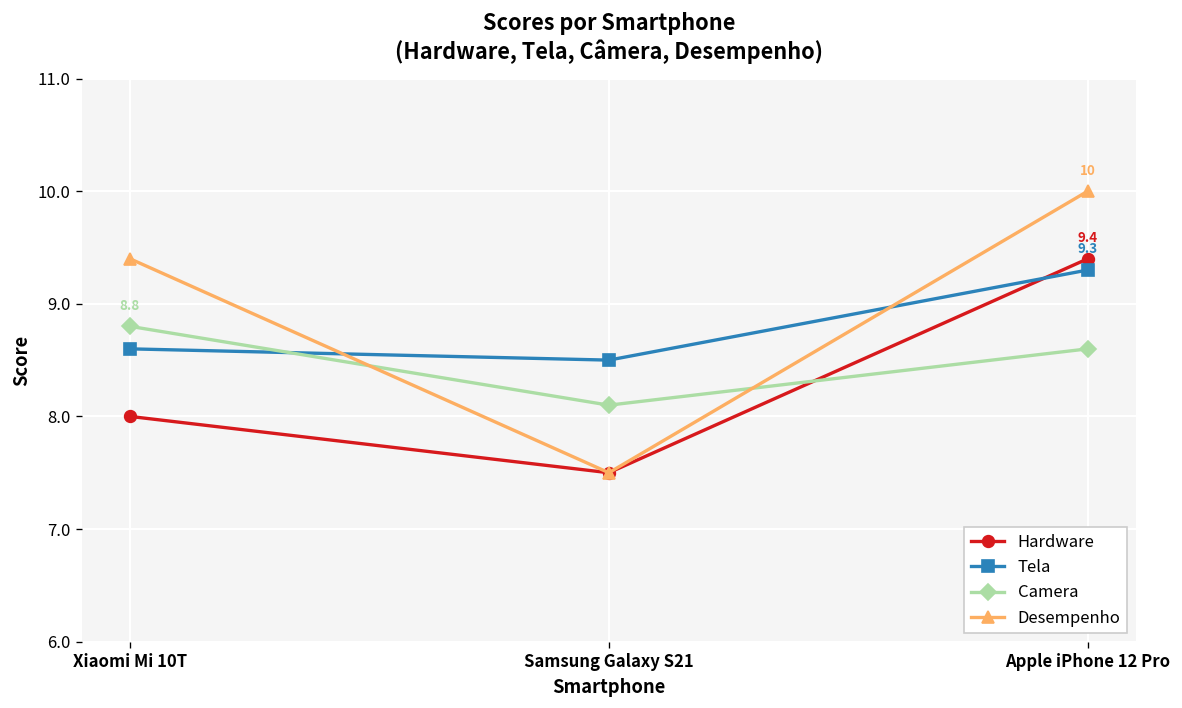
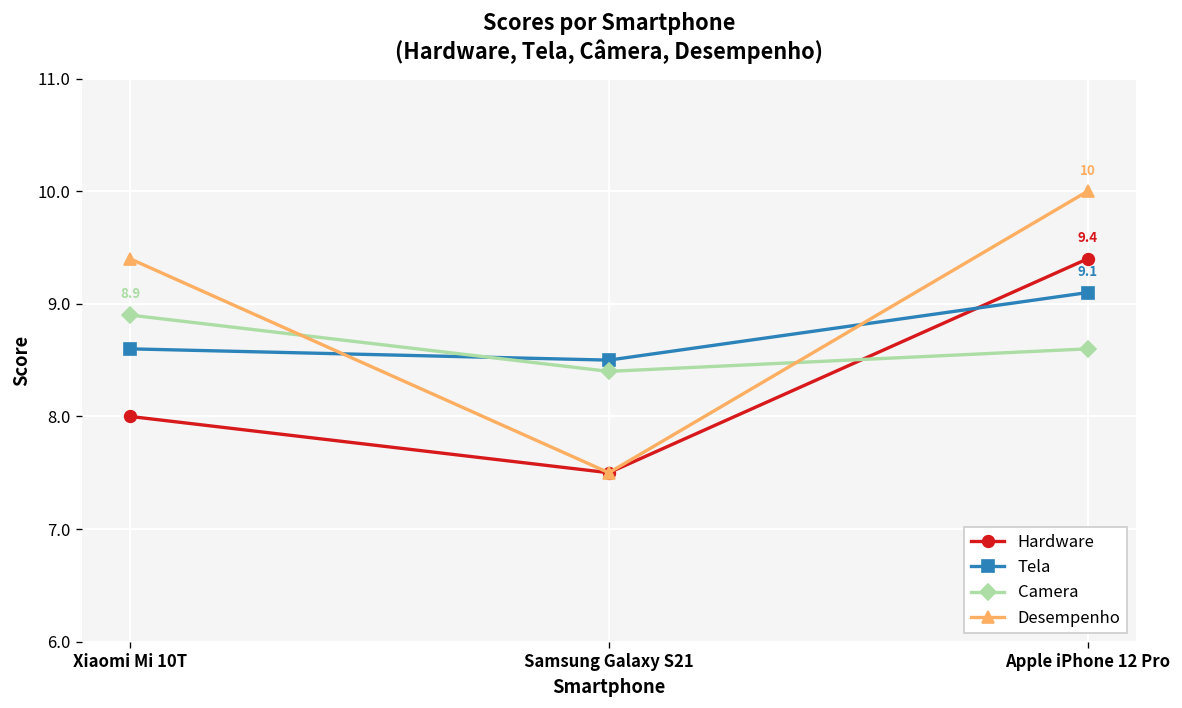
Camera, Xiaomi Mi 10T: 8.8 -> 8.9
Camera, Samsung Galaxy S21: 8.1 -> 8.4
Tela, Apple iPhone 12 Pro: 9.3 -> 9.1
